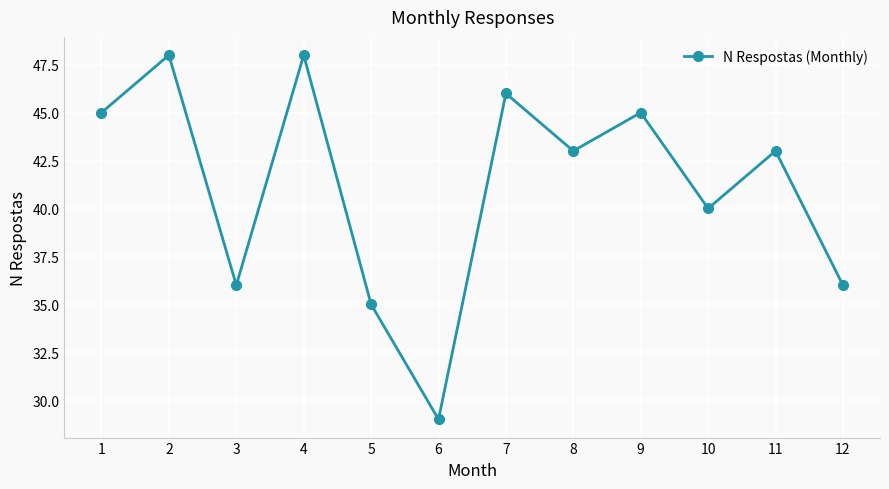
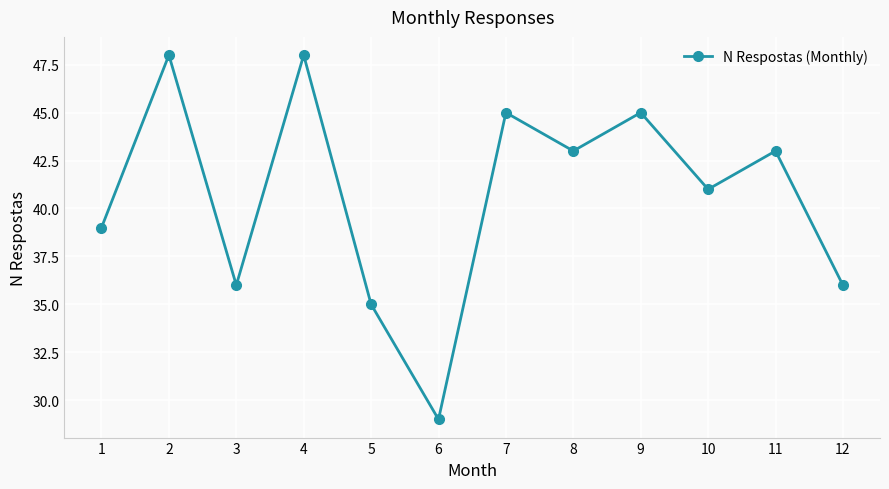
1: 45 -> 39
7: 46 -> 45
10: 40 -> 41
